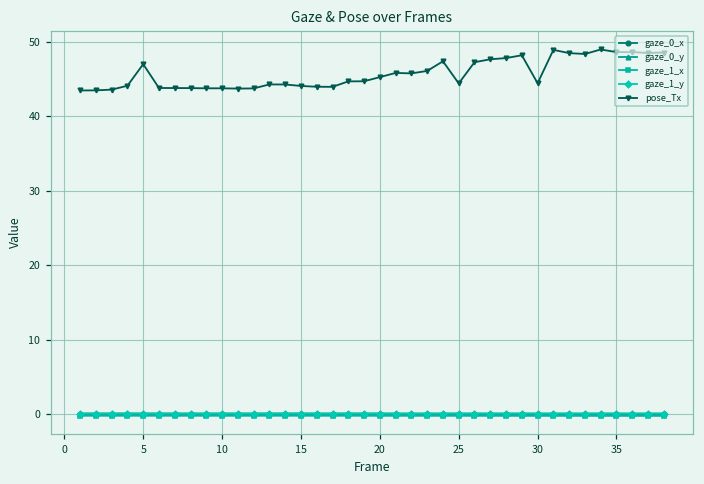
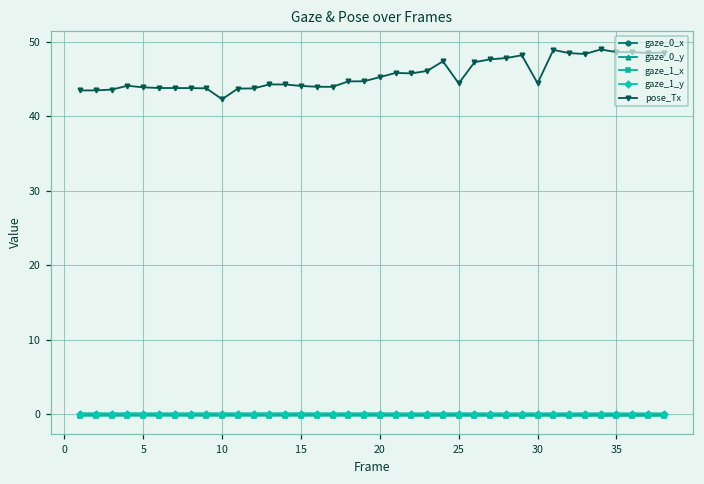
pose_Tx, 5: 47 -> 44
pose_Tx, 10: 44 -> 42
